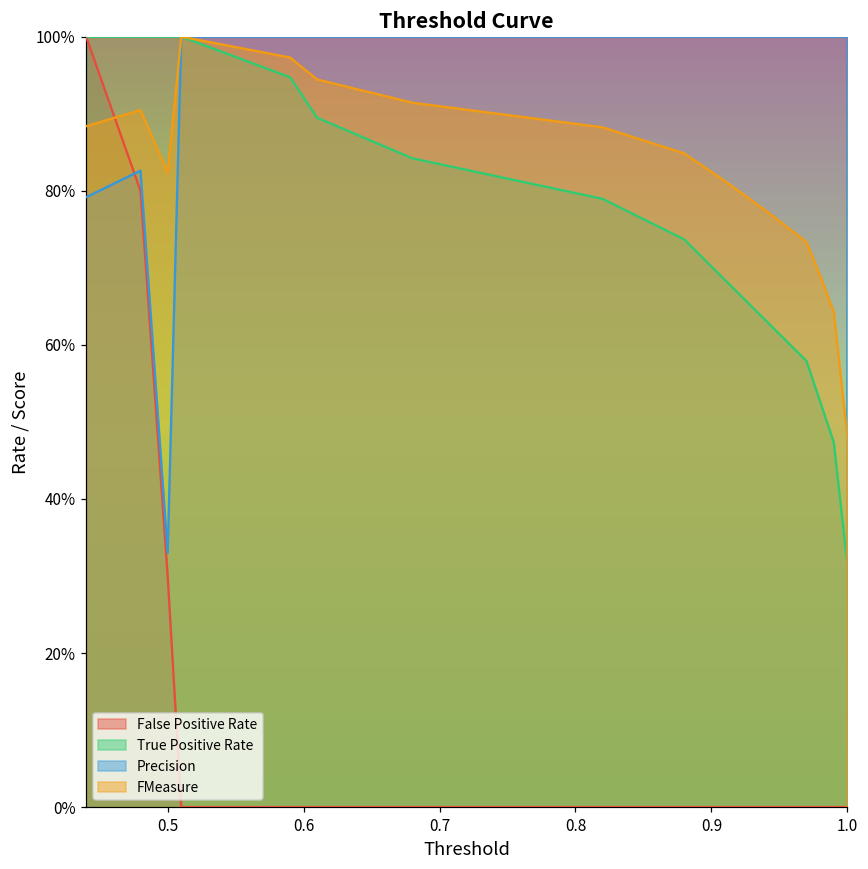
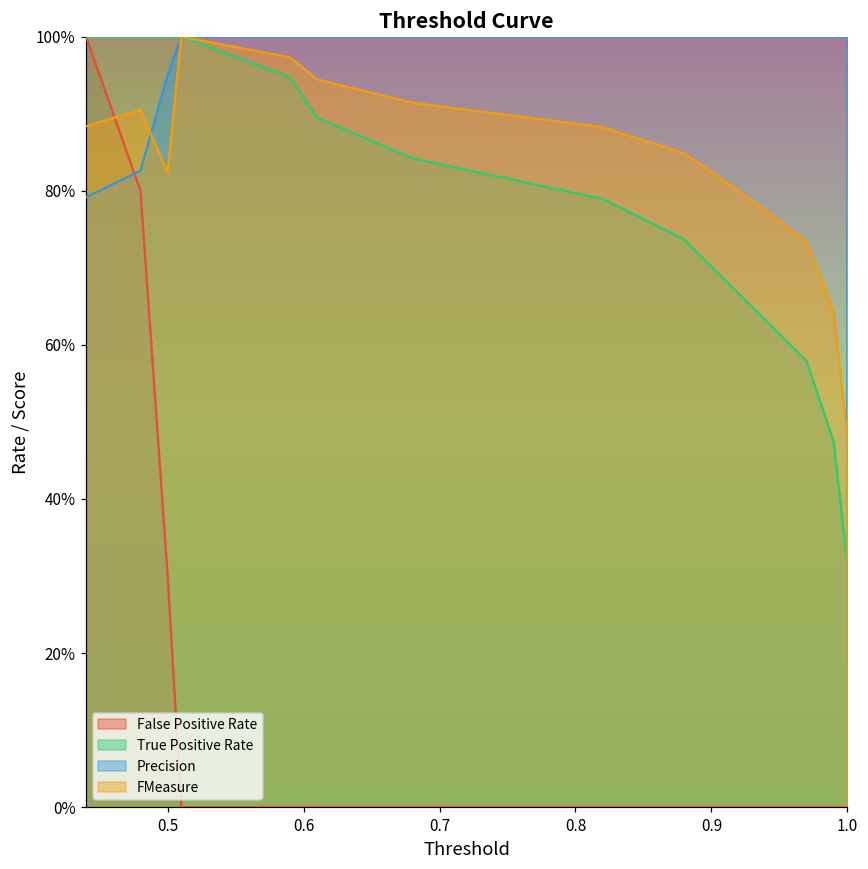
Precision, 0.5: 33% -> 95%
